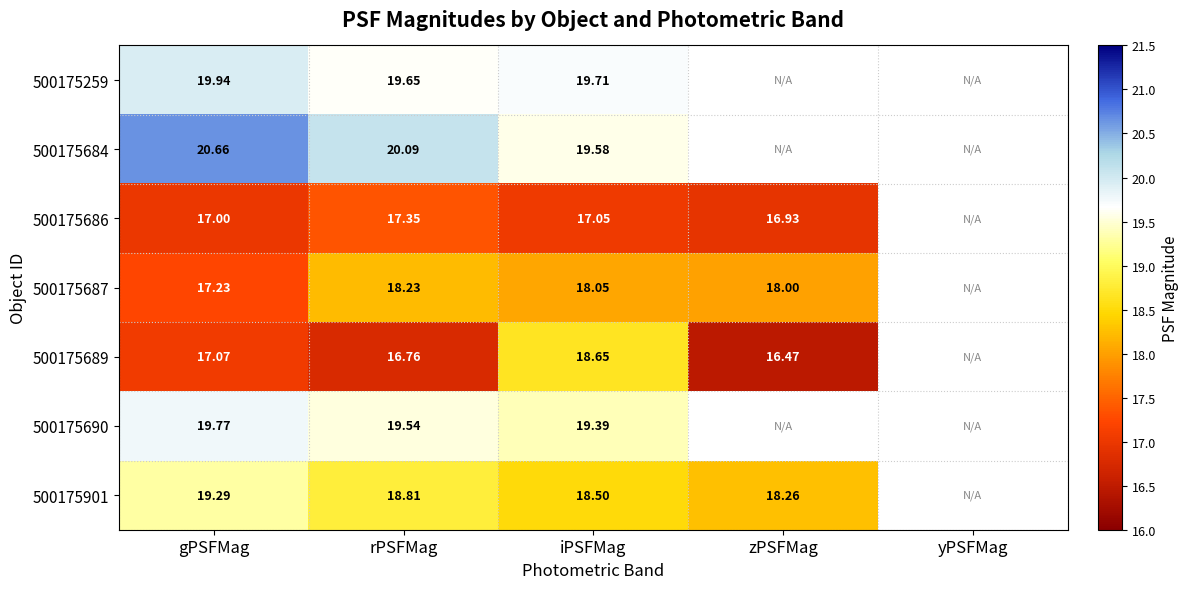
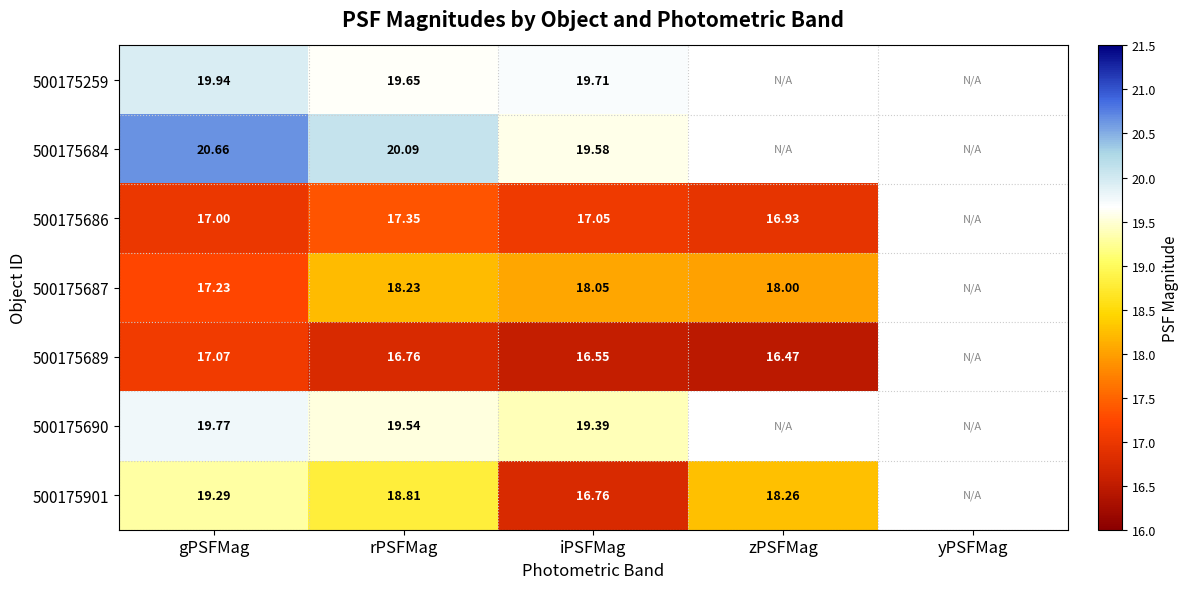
500175689, iPSFMag: 18.65 -> 16.55
500175901, iPSFMag: 18.50 -> 16.76
